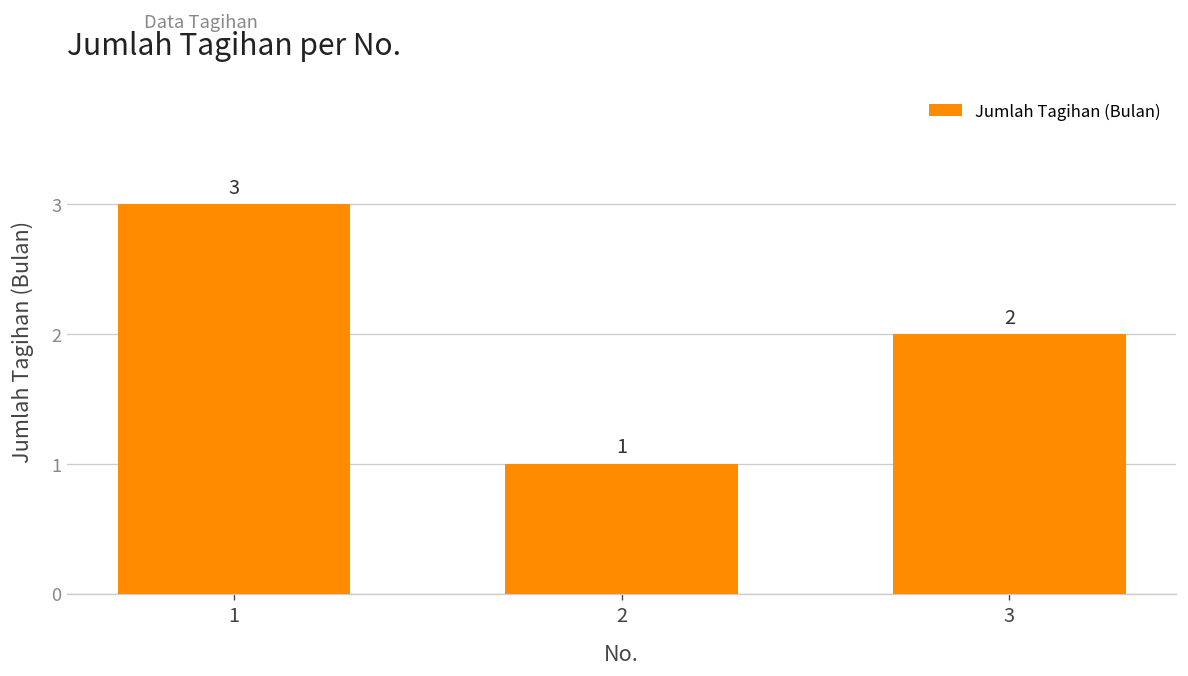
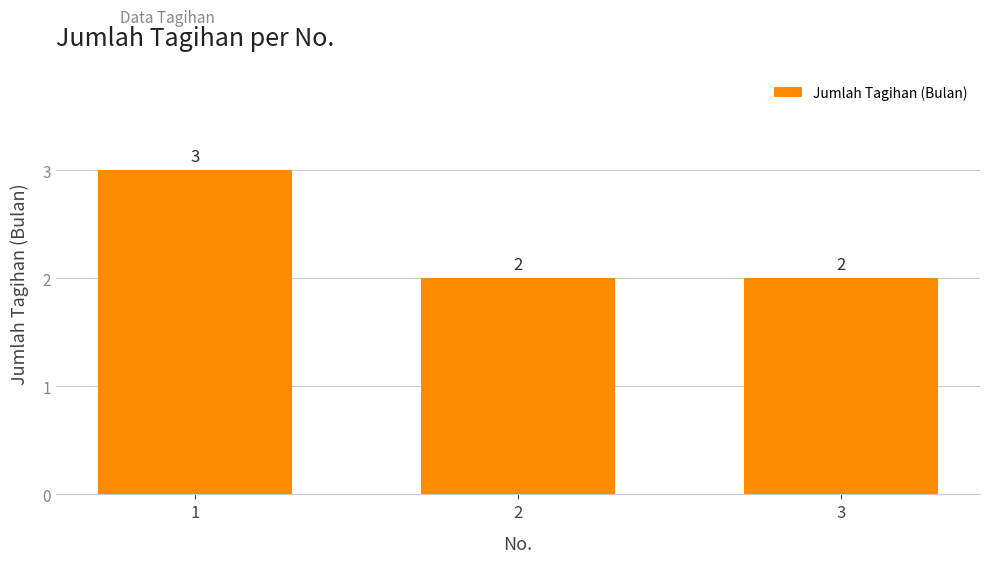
2: 1 -> 2
